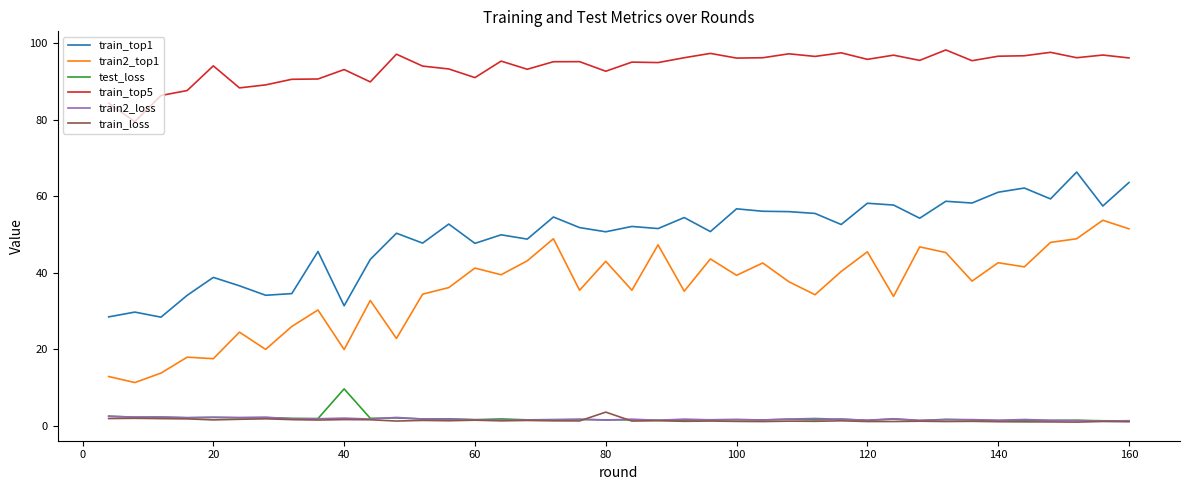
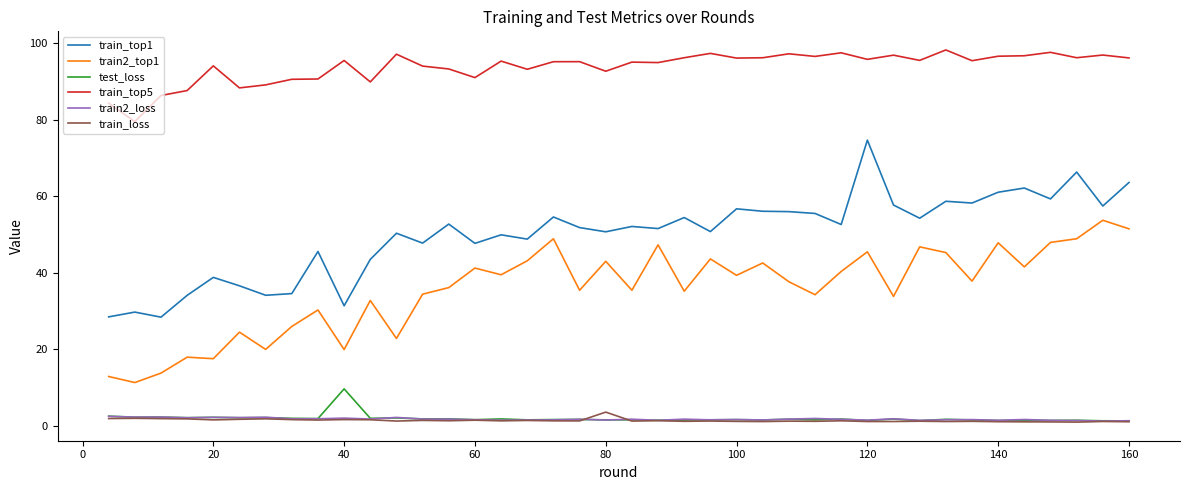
train_top5, 40: 93 -> 95
train_top1, 120: 58 -> 75
train2_top1, 140: 43 -> 48
